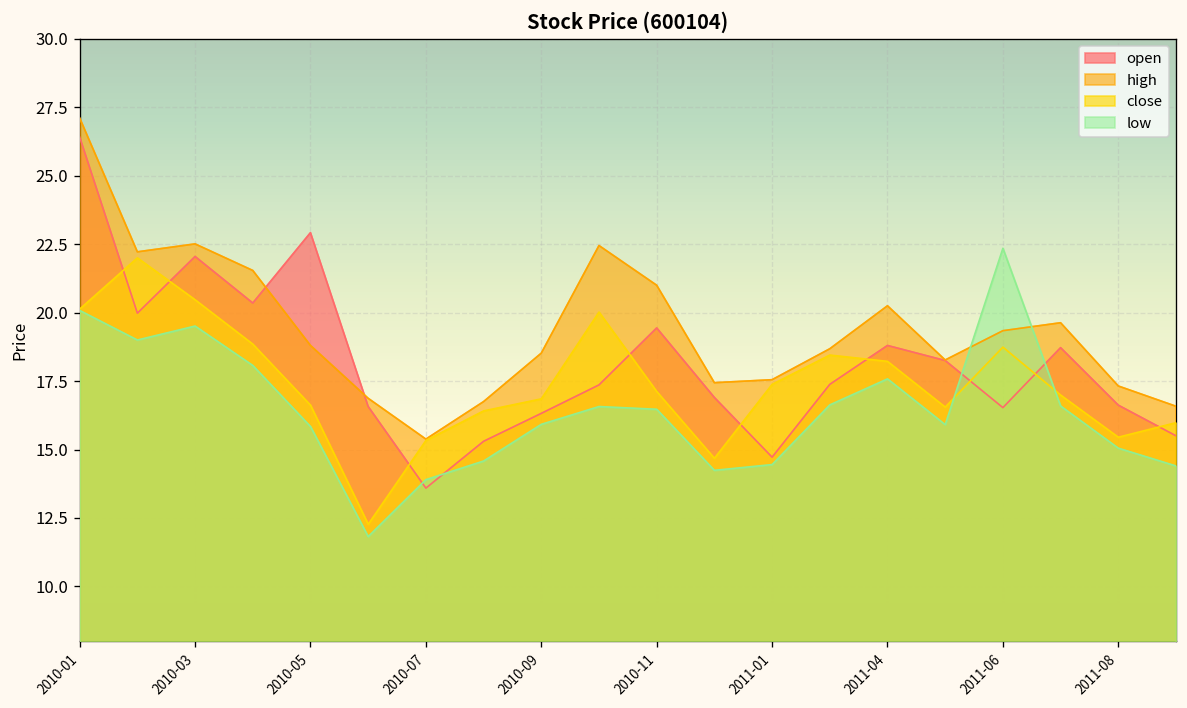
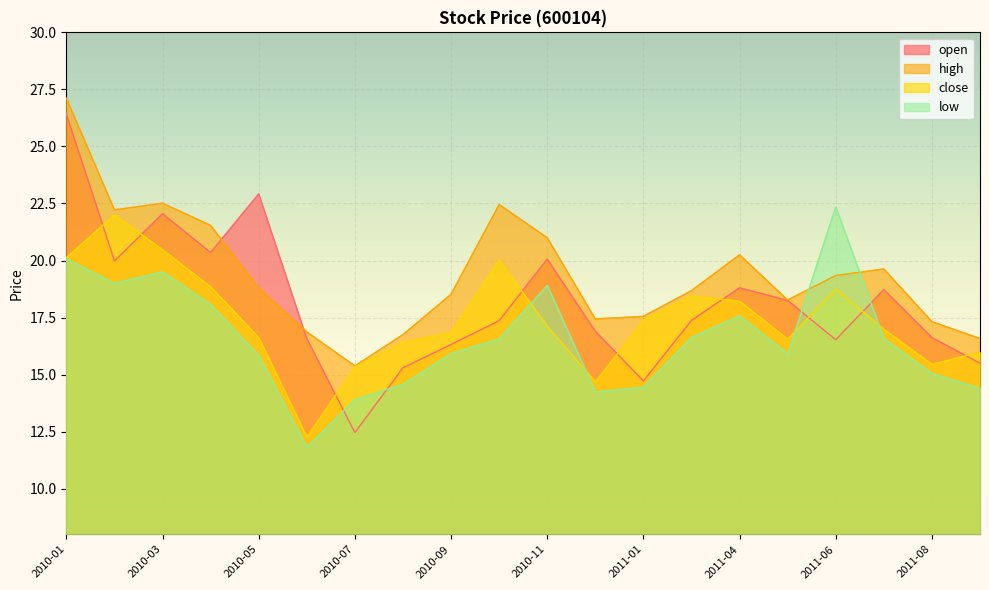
open, 2010-07: 13.6 -> 12.5
open, 2010-11: 19.4 -> 20.1
low, 2010-11: 16.5 -> 18.9
